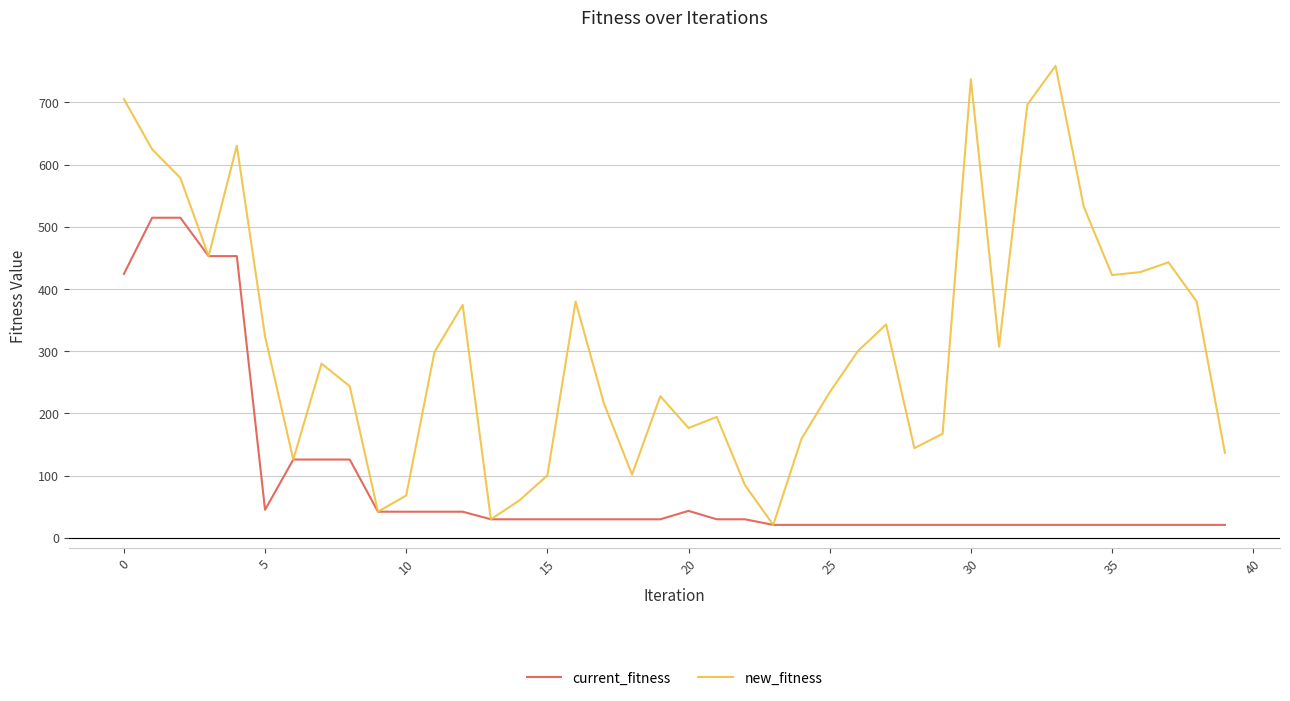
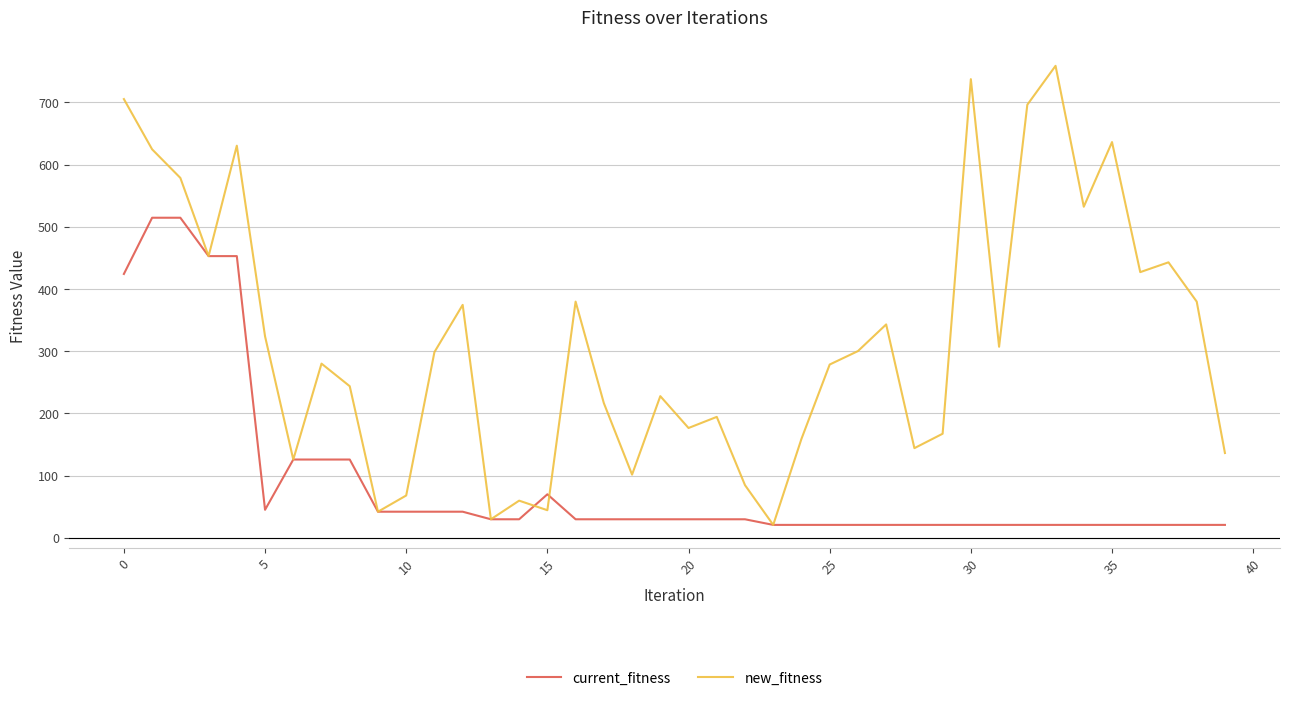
current_fitness, 15: 30 -> 70
new_fitness, 15: 100 -> 40
current_fitness, 20: 40 -> 30
new_fitness, 25: 230 -> 280
new_fitness, 35: 420 -> 640
